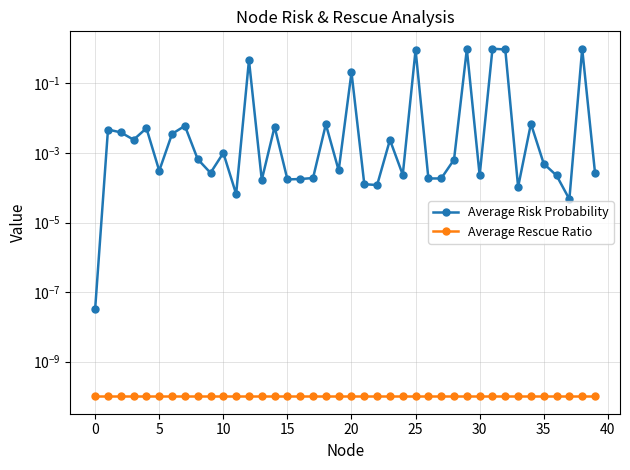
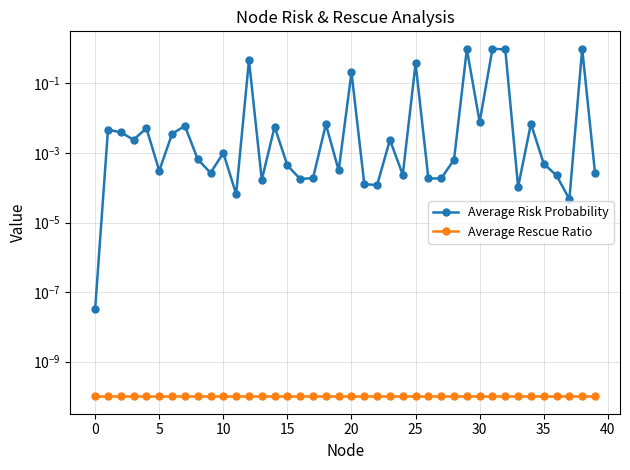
Average Risk Probability, 15: 0.0002 -> 0.0004
Average Risk Probability, 25: 0.9 -> 0.4
Average Risk Probability, 30: 0.0002 -> 0.008
